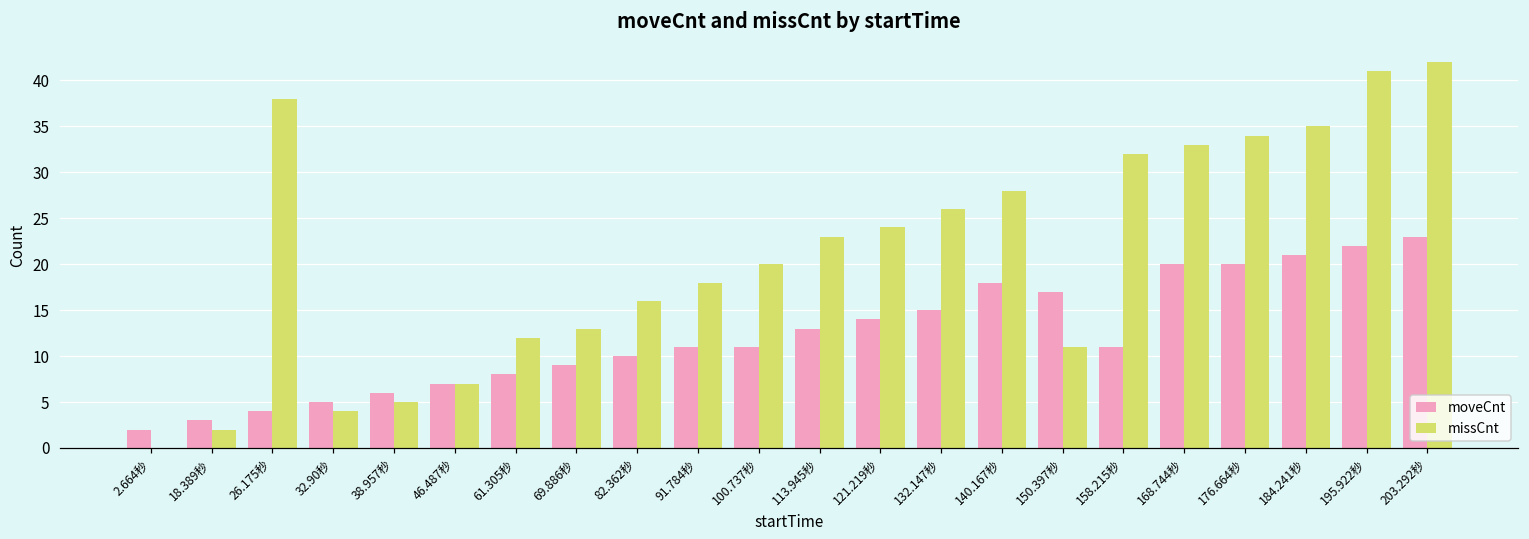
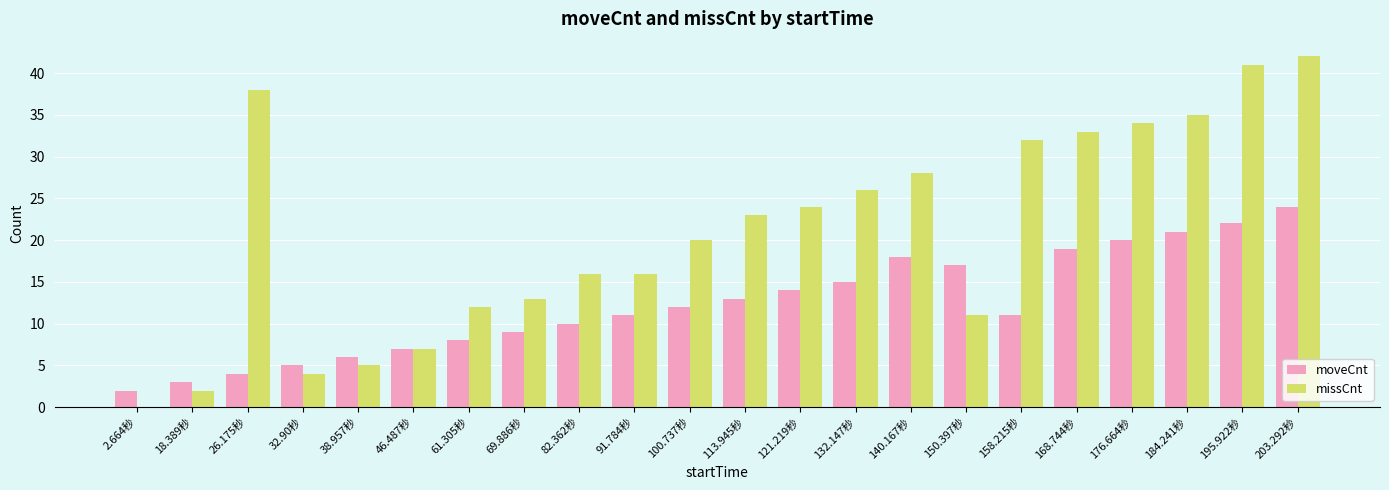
missCnt, 91.784秒: 18 -> 16
moveCnt, 100.737秒: 11 -> 12
moveCnt, 168.744秒: 20 -> 19
moveCnt, 203.292秒: 23 -> 24
